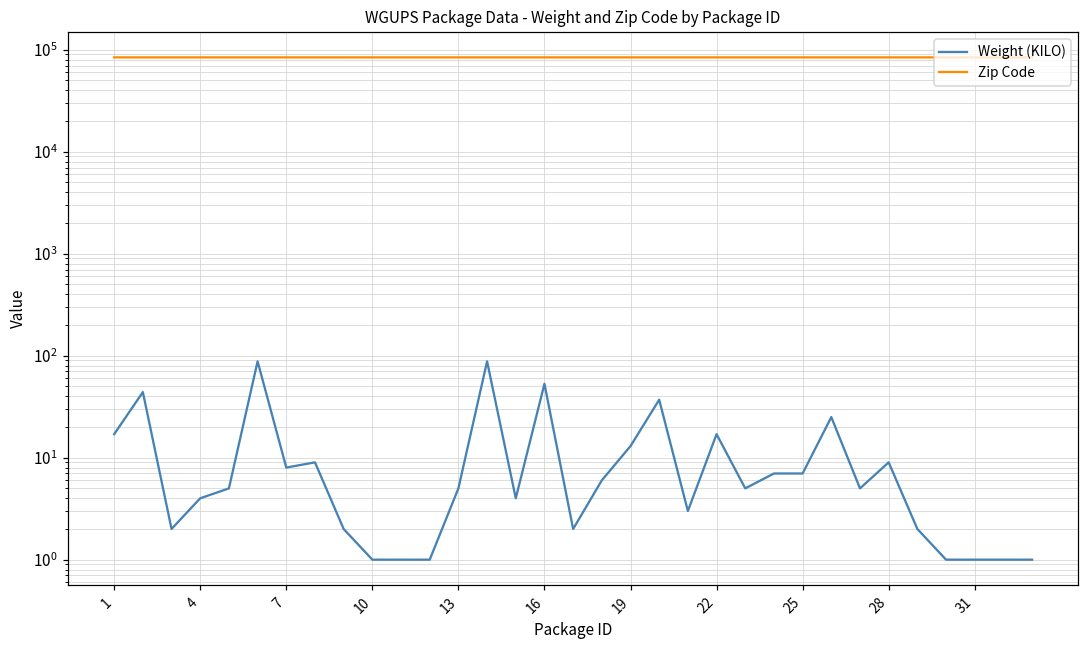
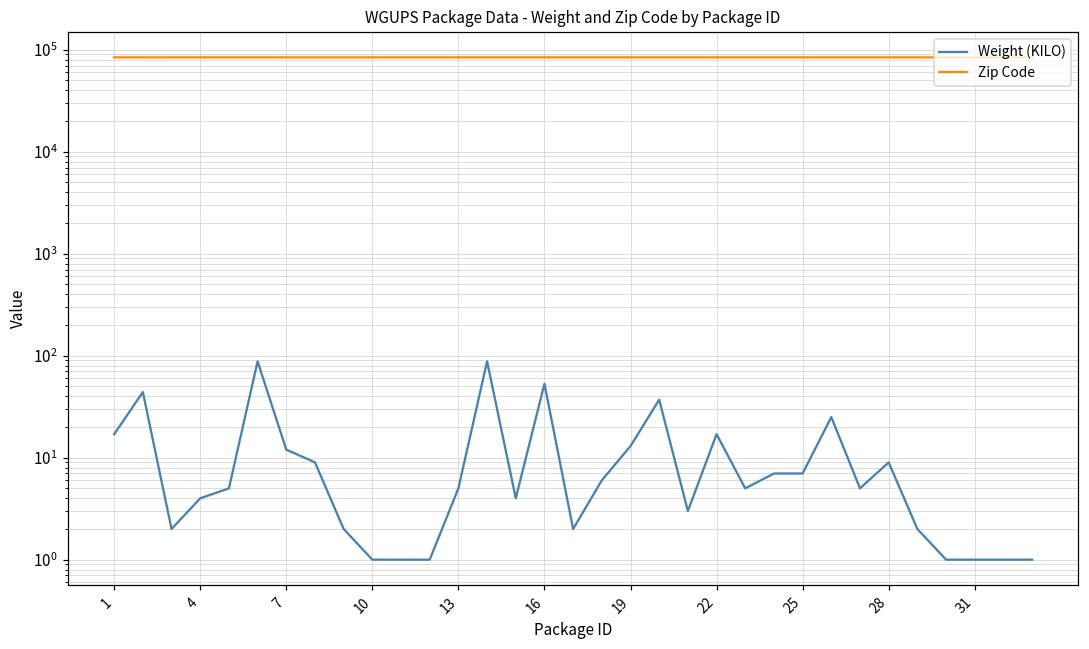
Weight (KILO), 7: 8 -> 12
